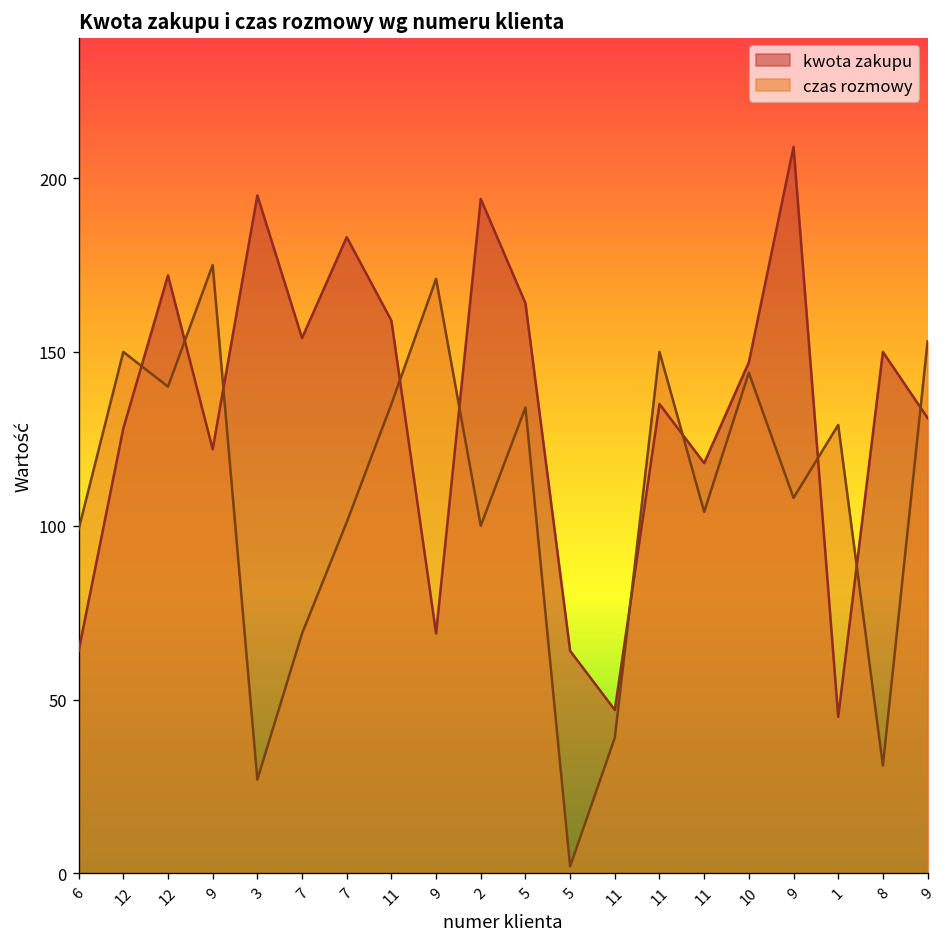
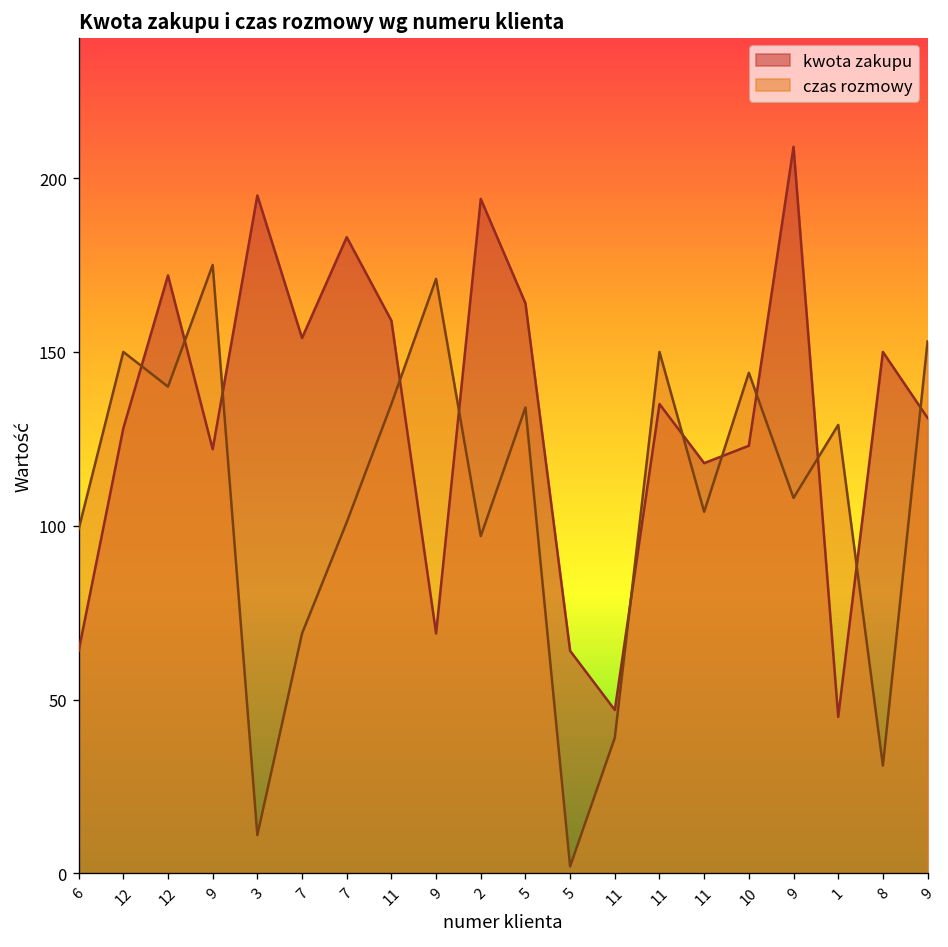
czas rozmowy, 3: 27 -> 11
czas rozmowy, 2: 100 -> 97
kwota zakupu, 10: 147 -> 123
